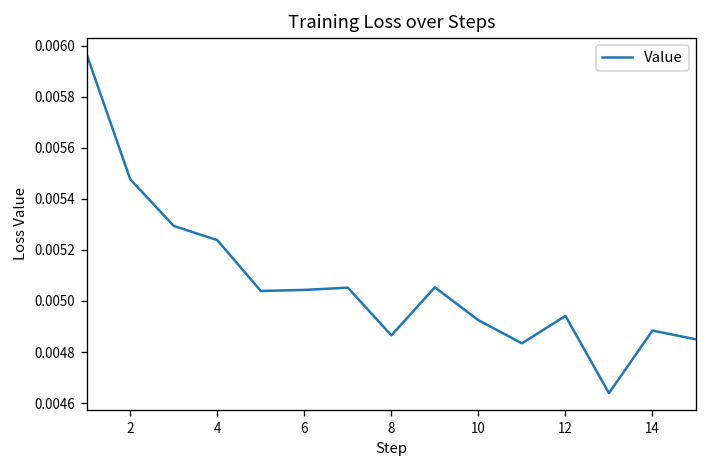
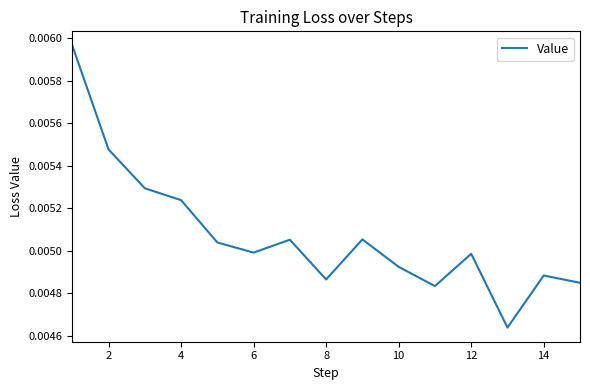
6: 0.00504 -> 0.00499
12: 0.00494 -> 0.00499
